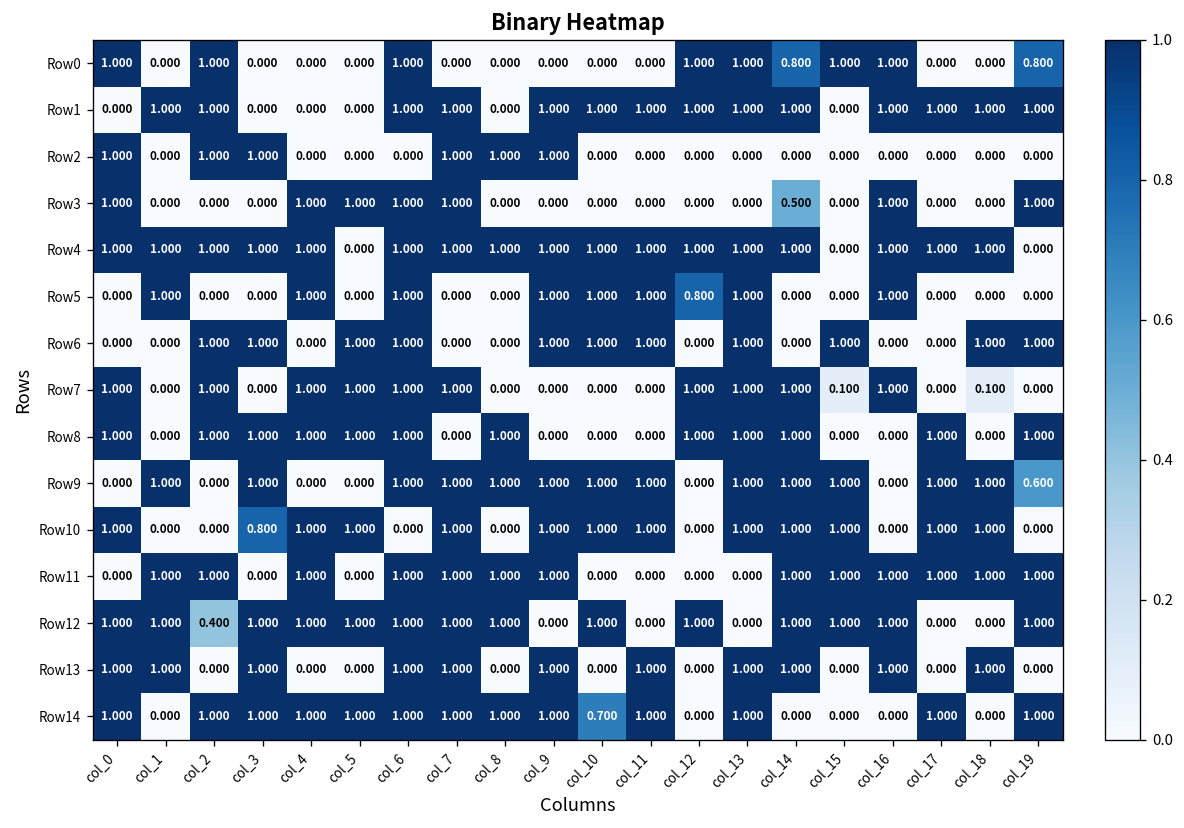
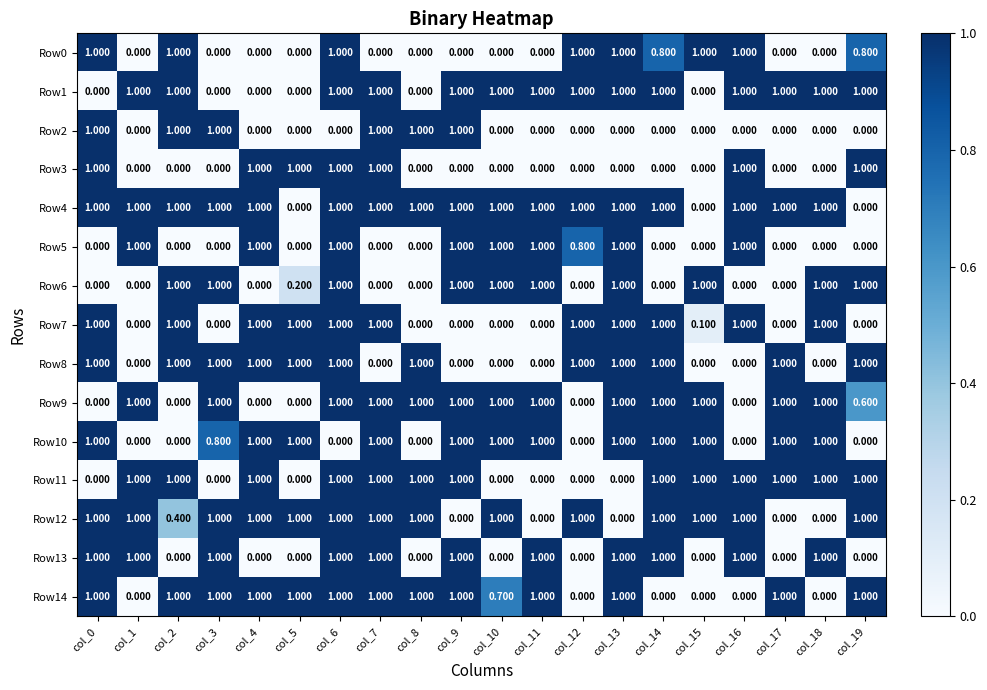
Row3, col_14: 0.500 -> 0.000
Row6, col_5: 1.000 -> 0.200
Row7, col_18: 0.100 -> 1.000
